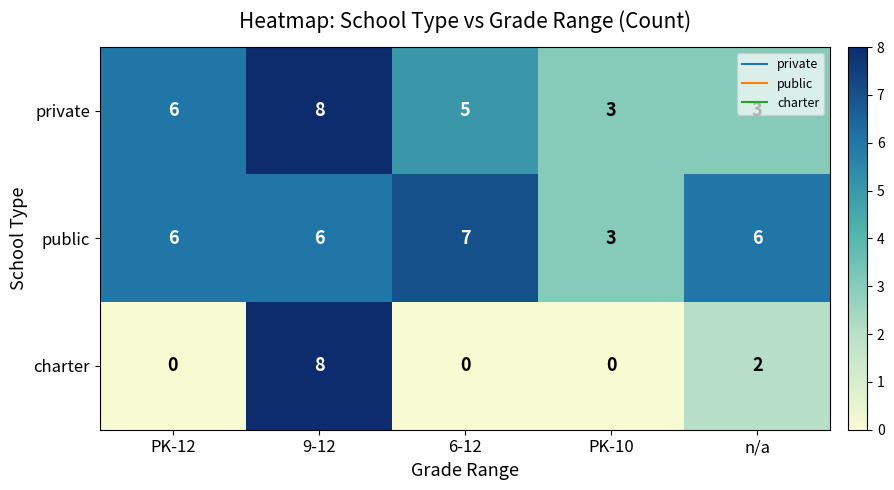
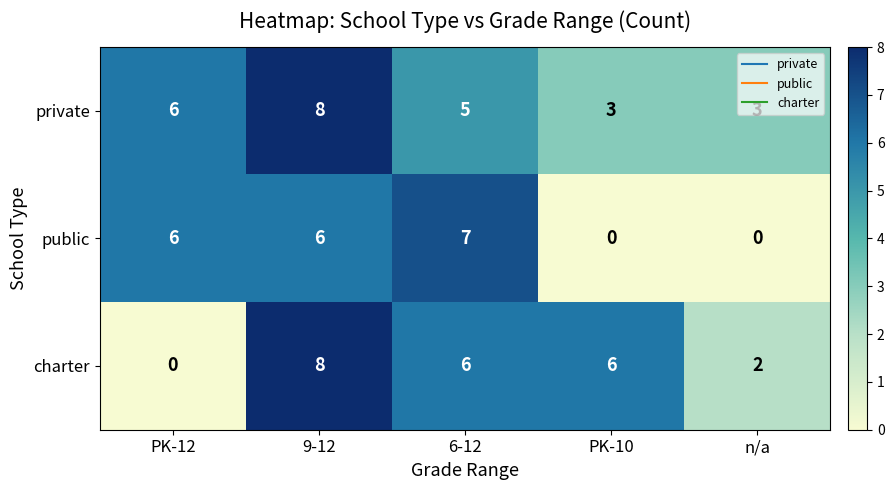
public, PK-10: 3 -> 0
public, n/a: 6 -> 0
charter, 6-12: 0 -> 6
charter, PK-10: 0 -> 6
